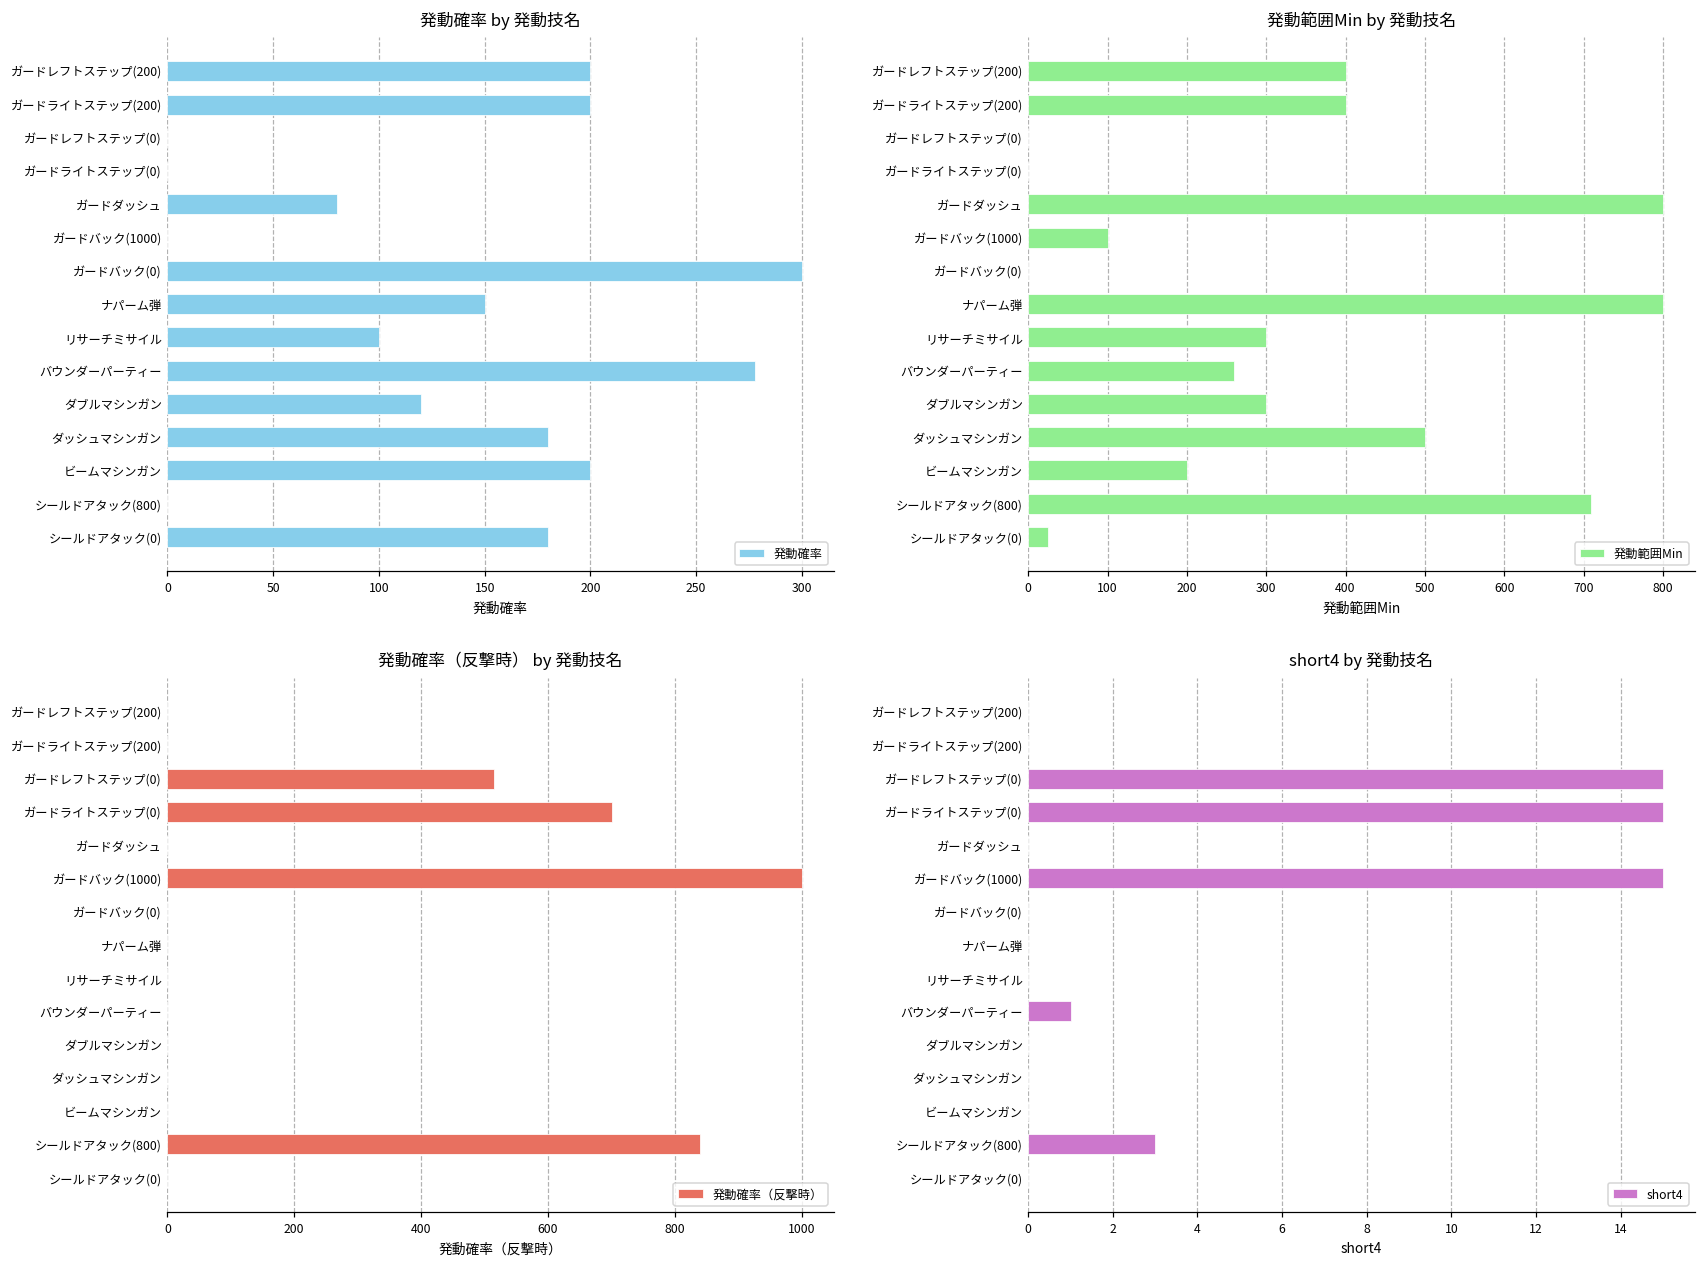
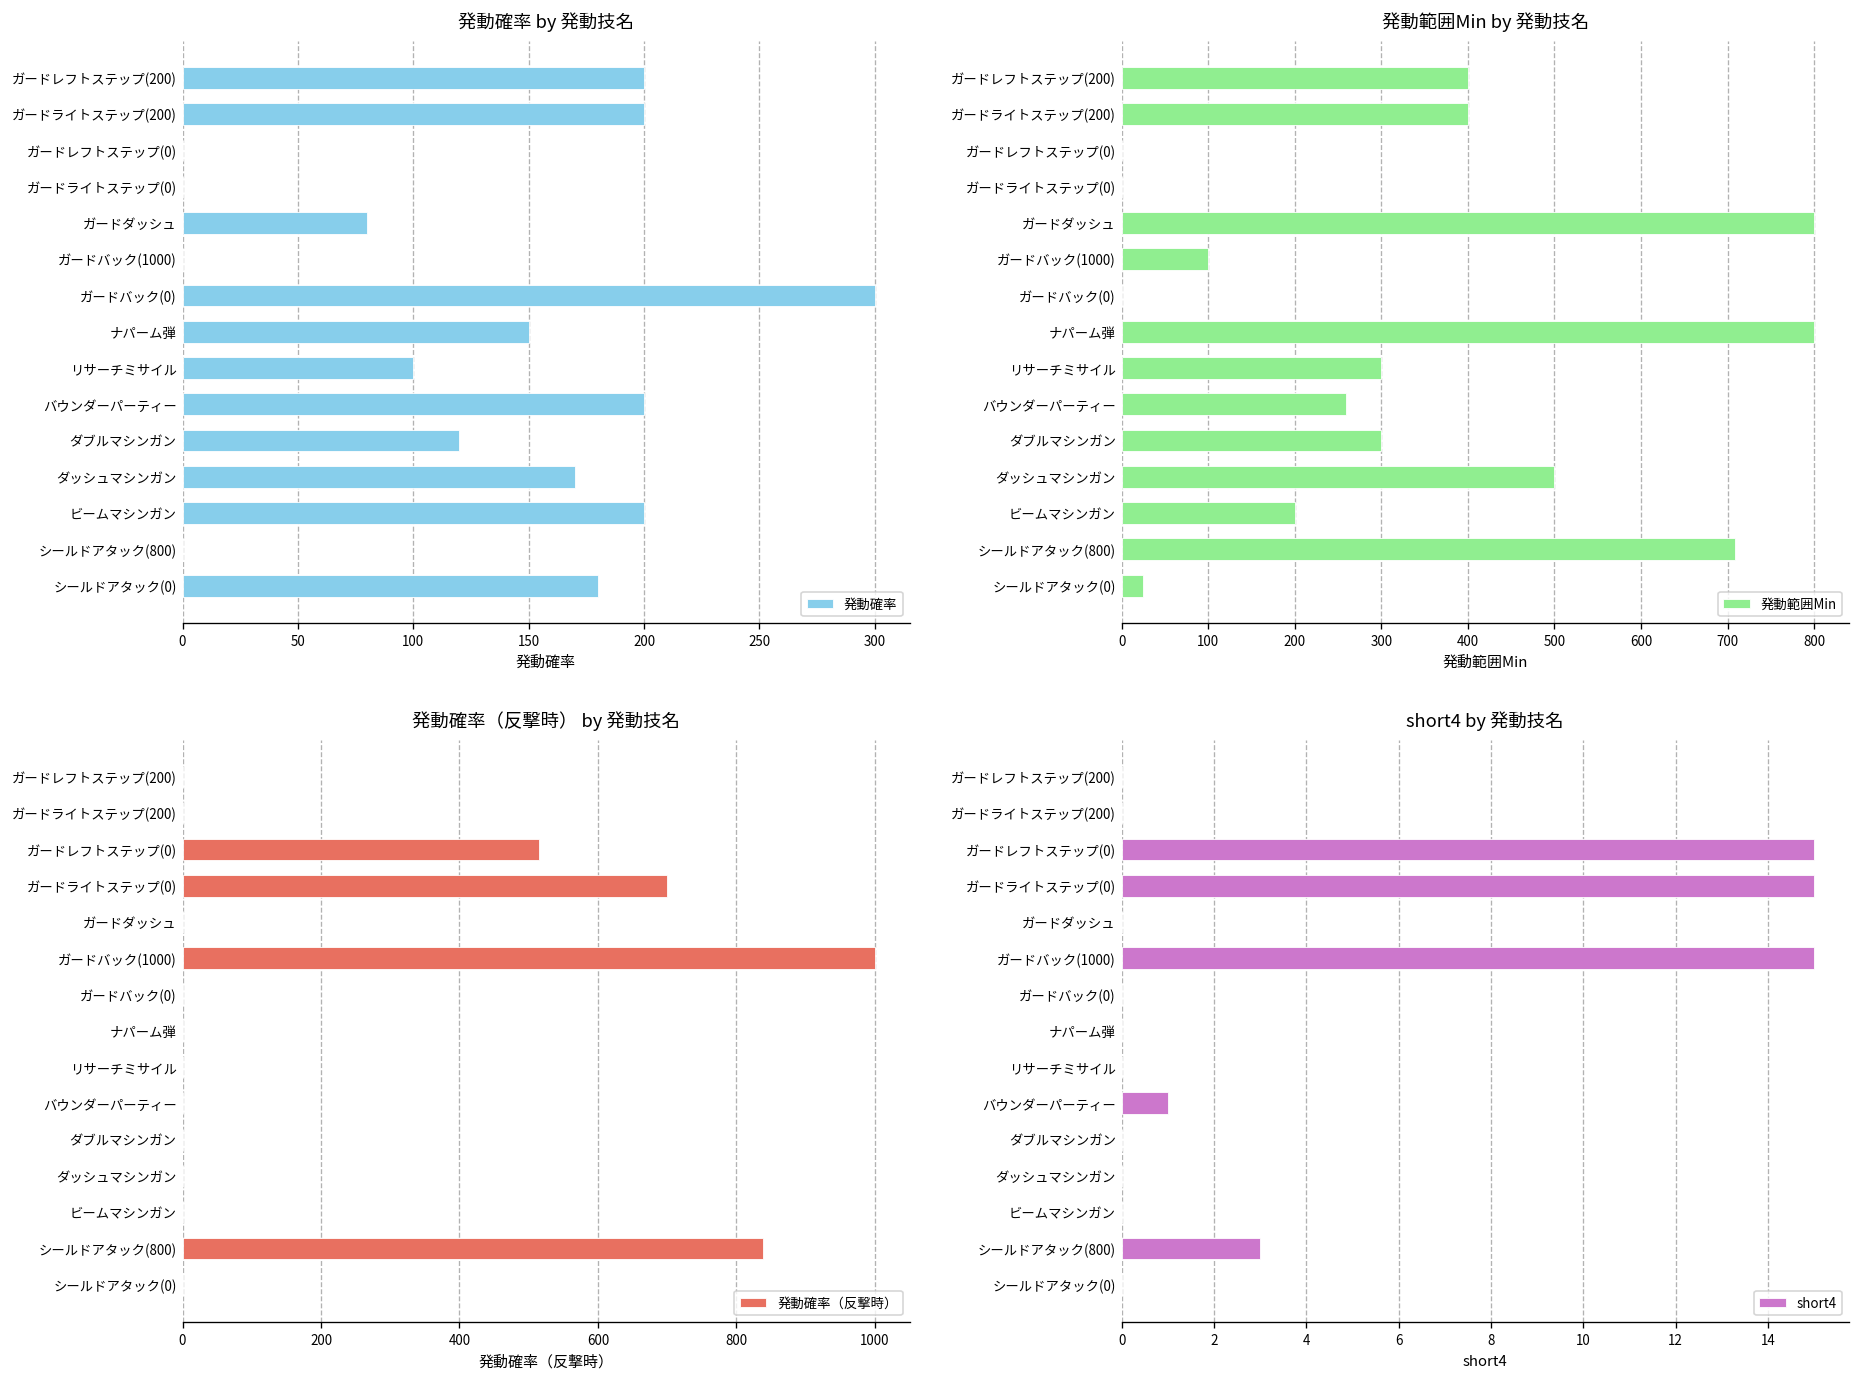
発動確率 by 発動技名, バウンダーパーティー: 278 -> 200
発動確率 by 発動技名, ダッシュマシンガン: 180 -> 170
